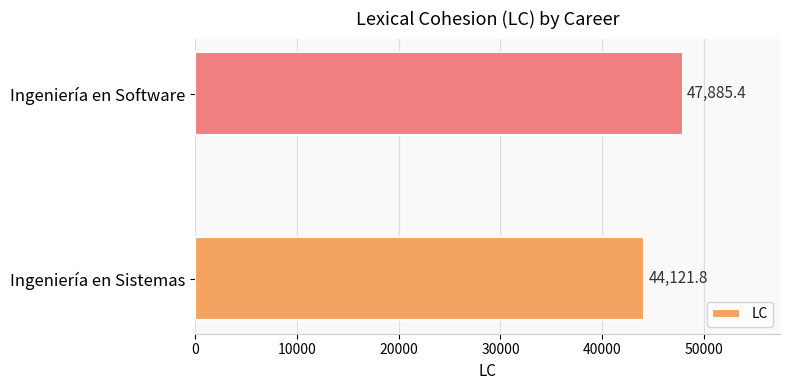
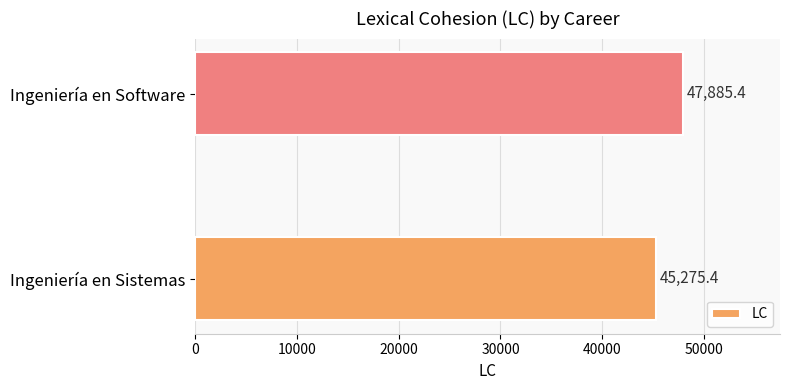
Ingeniería en Sistemas: 44,121.8 -> 45,275.4
